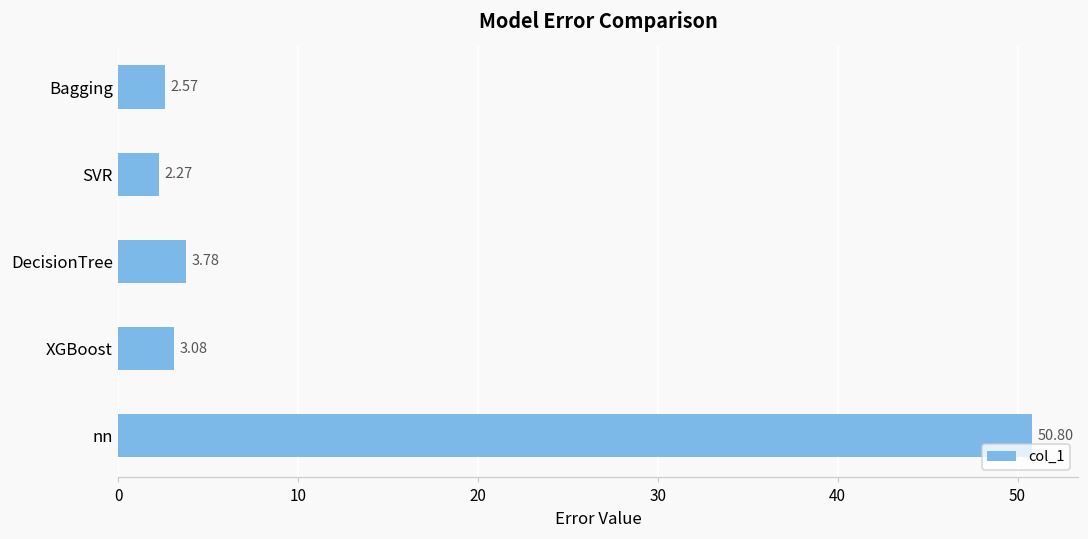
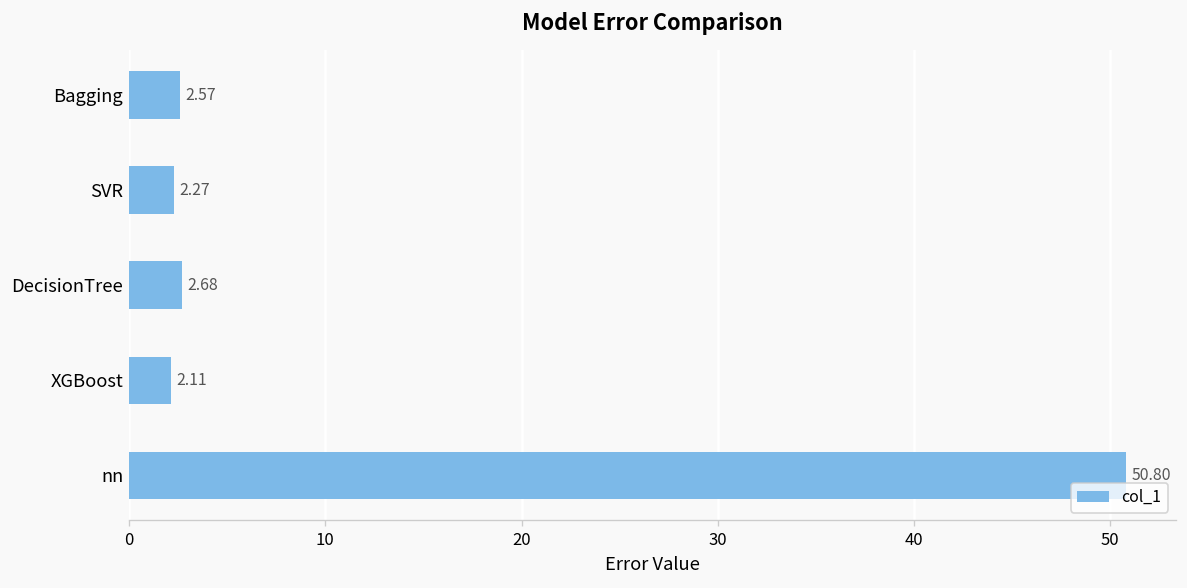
DecisionTree: 3.78 -> 2.68
XGBoost: 3.08 -> 2.11
